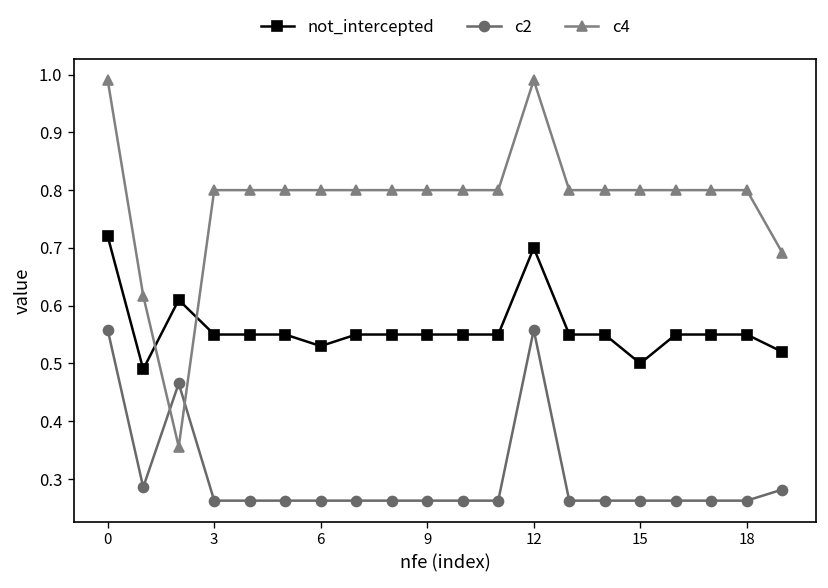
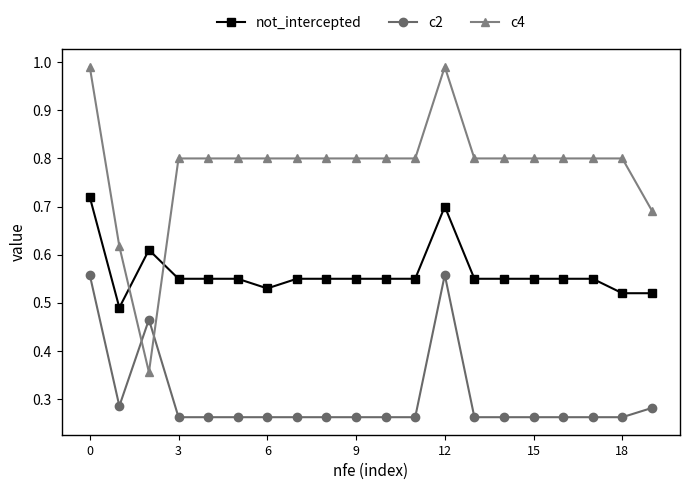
not_intercepted, 15: 0.50 -> 0.55
not_intercepted, 18: 0.55 -> 0.52
